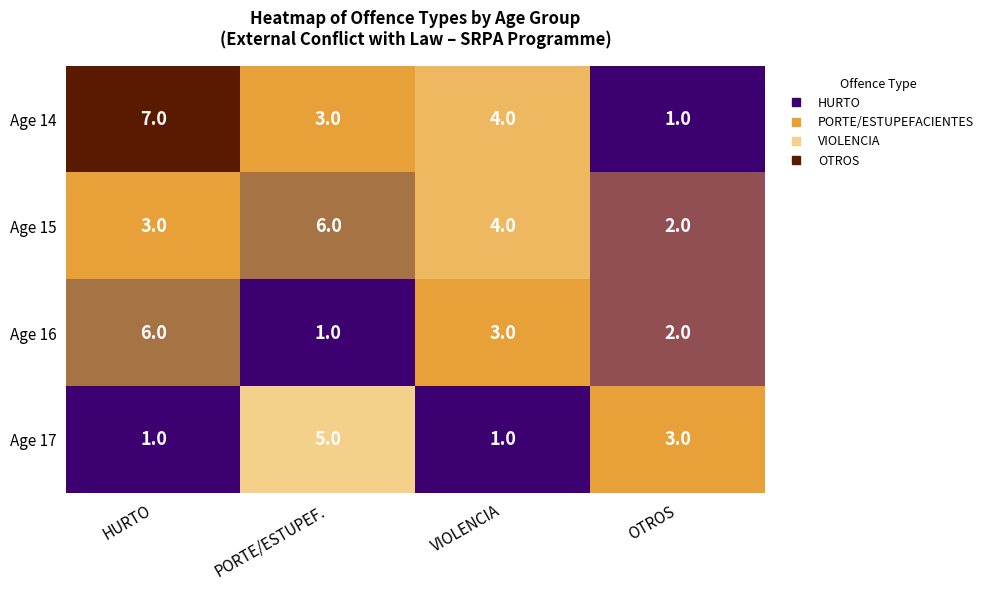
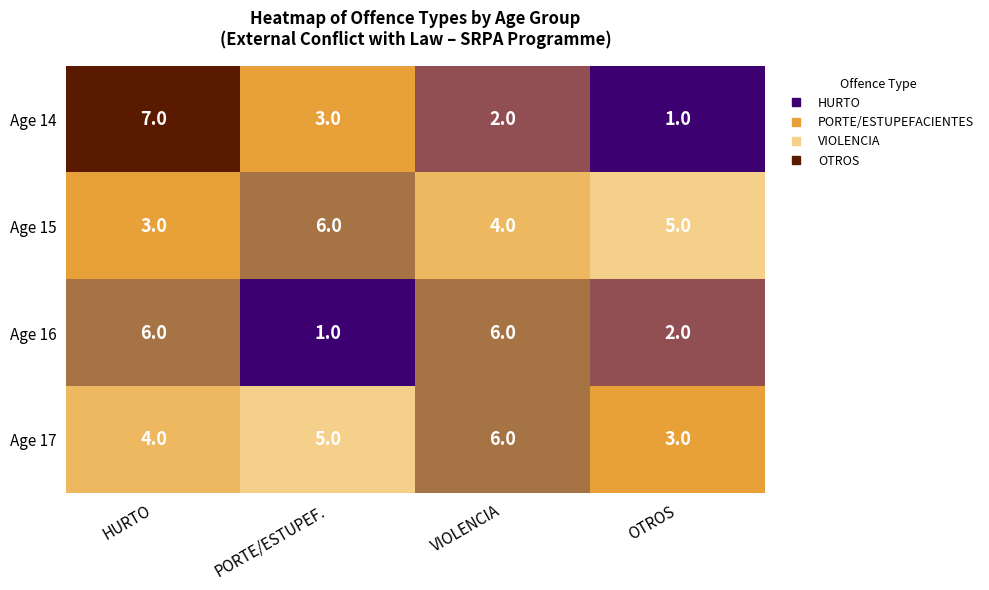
Age 14, VIOLENCIA: 4.0 -> 2.0
Age 15, OTROS: 2.0 -> 5.0
Age 16, VIOLENCIA: 3.0 -> 6.0
Age 17, HURTO: 1.0 -> 4.0
Age 17, VIOLENCIA: 1.0 -> 6.0
